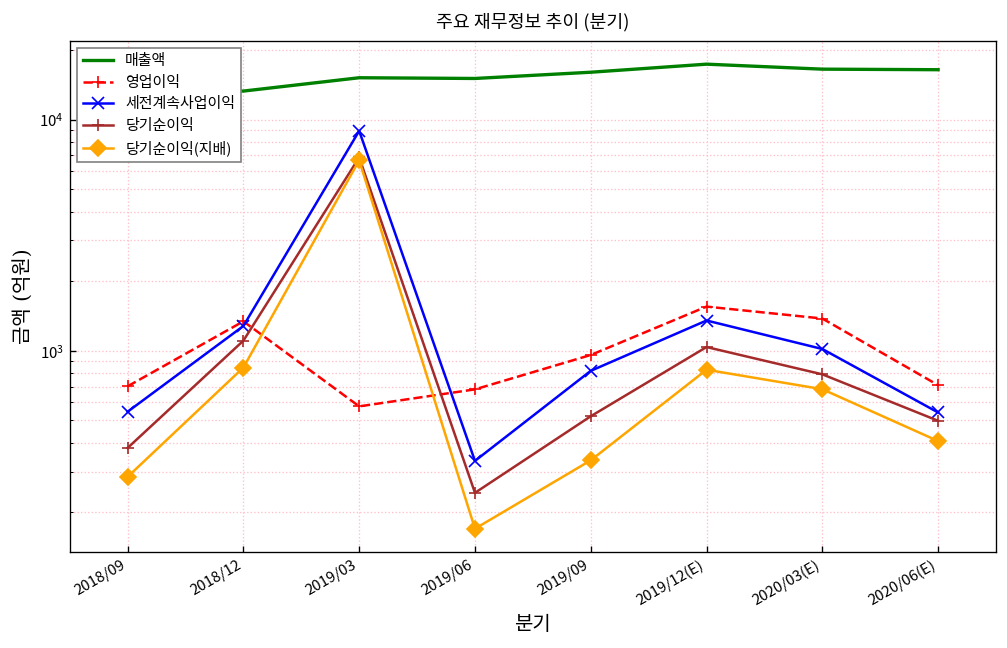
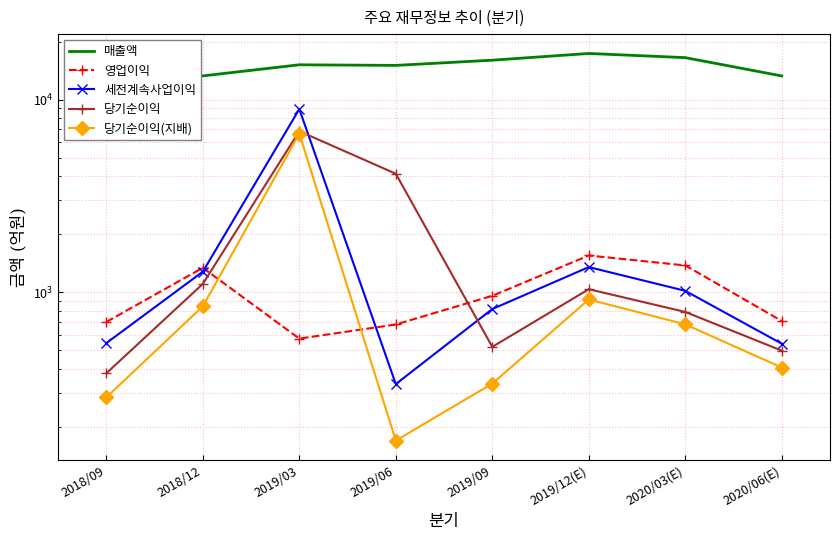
당기순이익, 2019/06: 240 -> 4100
당기순이익(지배), 2019/12(E): 830 -> 900
매출액, 2020/06(E): 16000 -> 13000
